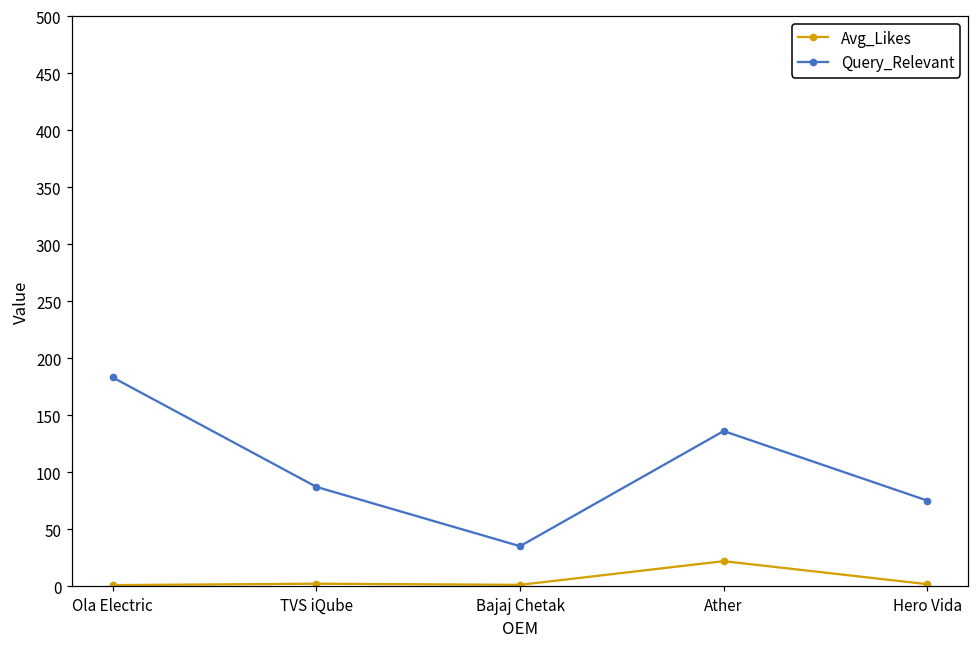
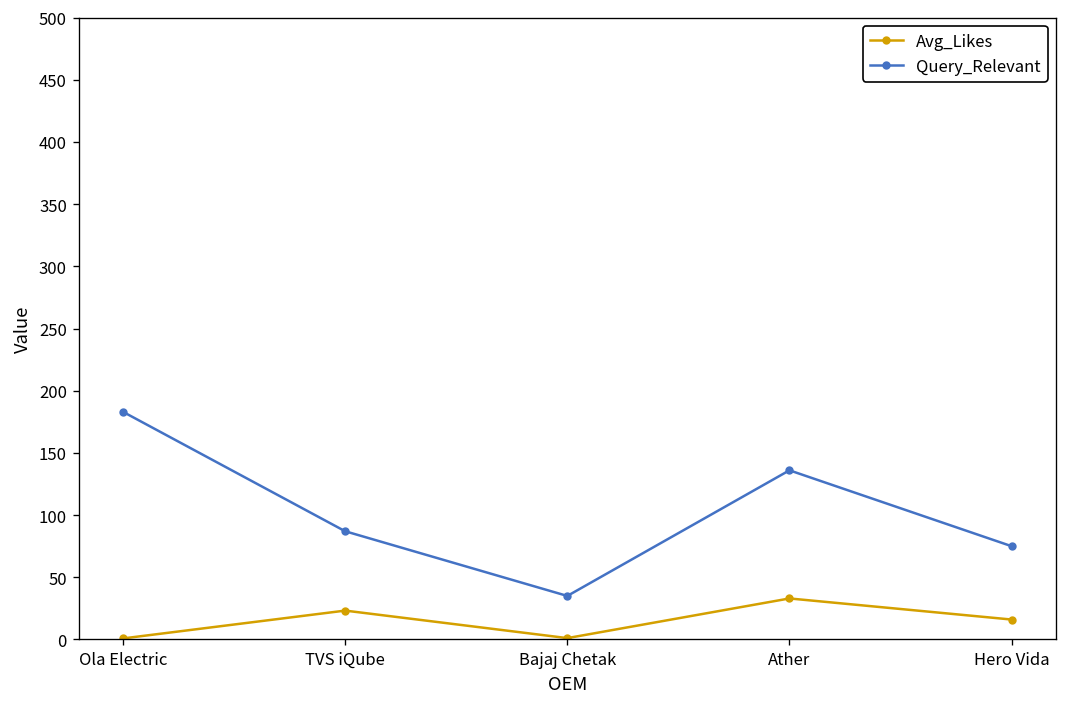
Avg_Likes, TVS iQube: 2 -> 23
Avg_Likes, Ather: 22 -> 33
Avg_Likes, Hero Vida: 2 -> 16
